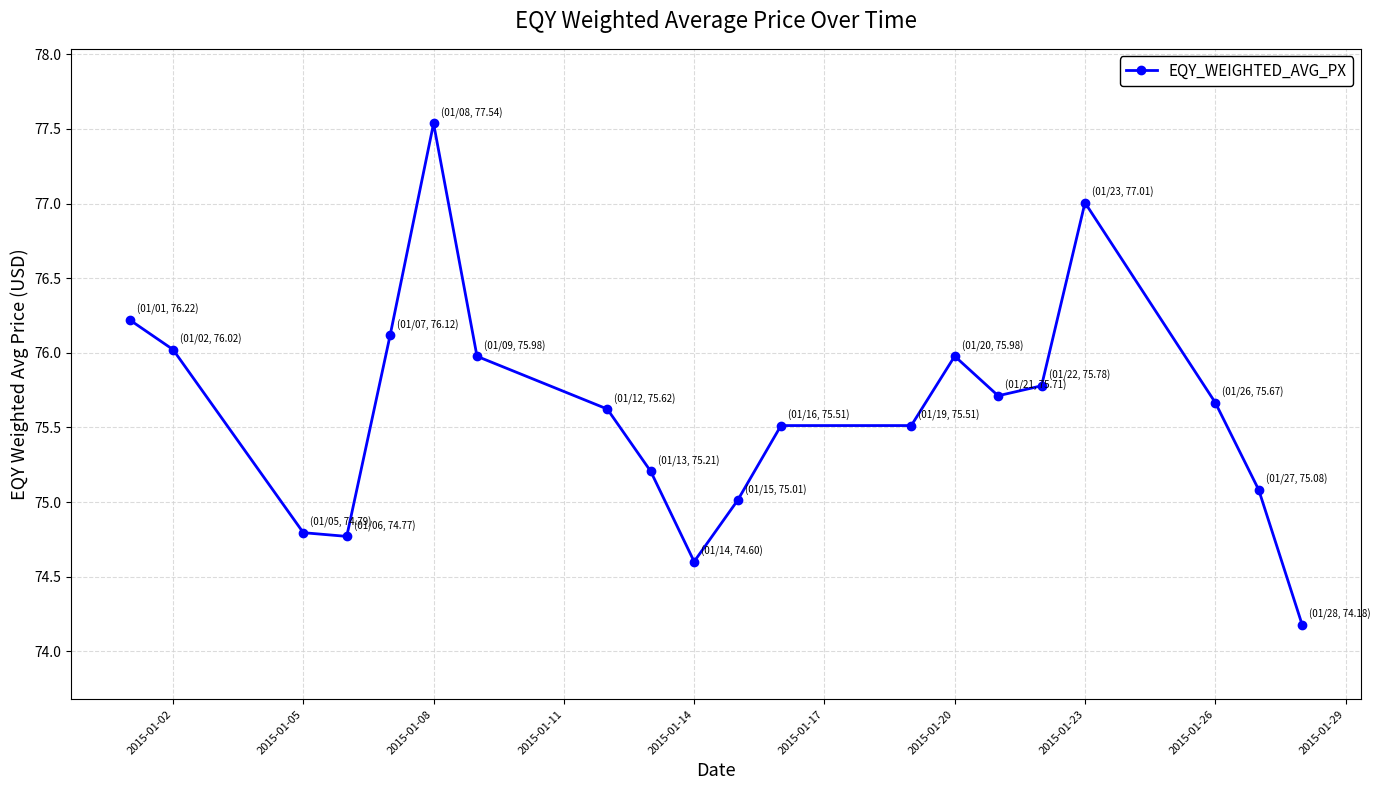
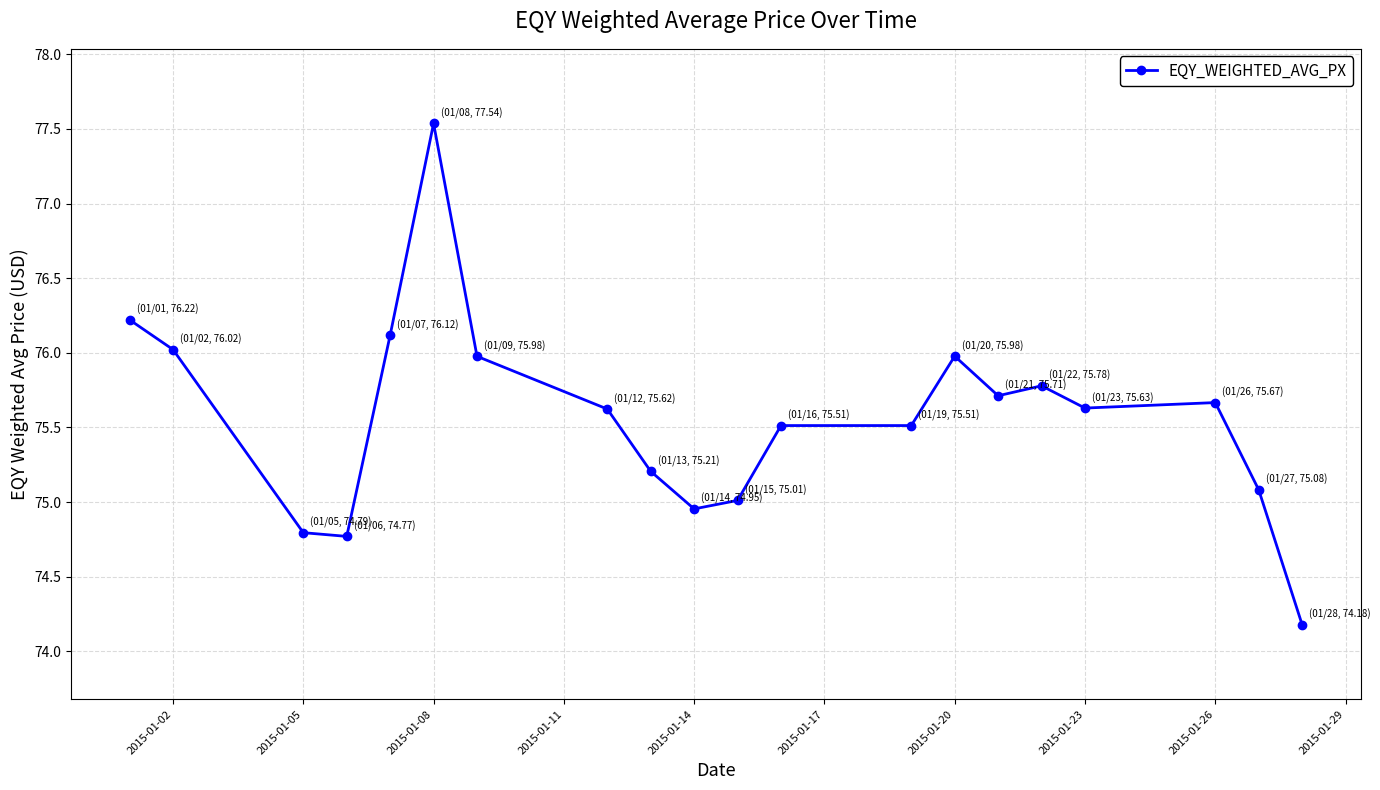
2015-01-14: 74.60 -> 74.95
2015-01-23: 77.01 -> 75.63
